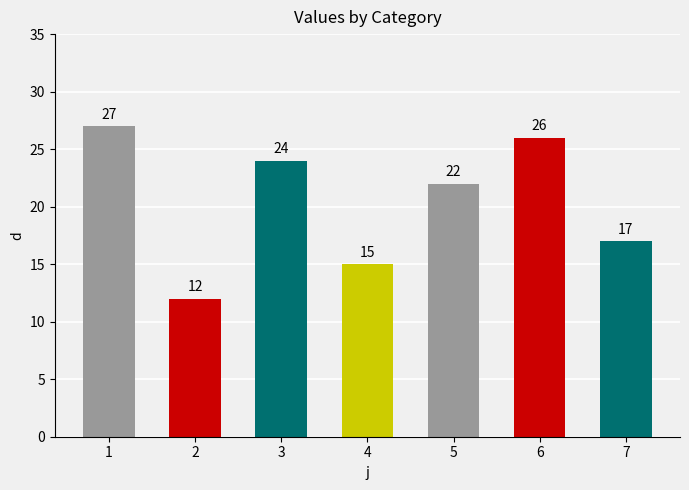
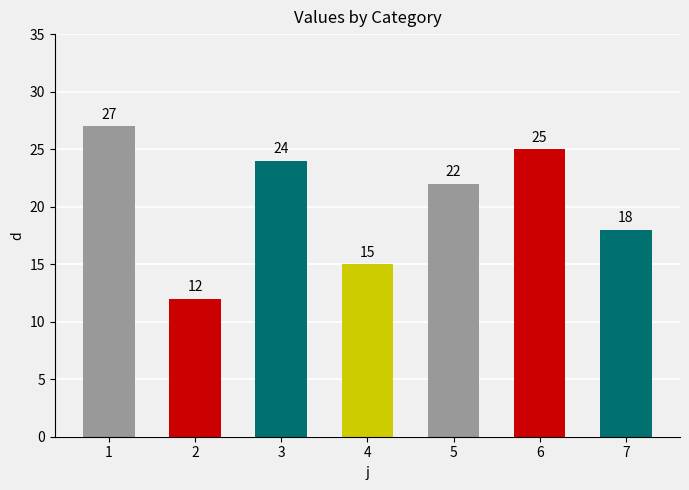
6: 26 -> 25
7: 17 -> 18
